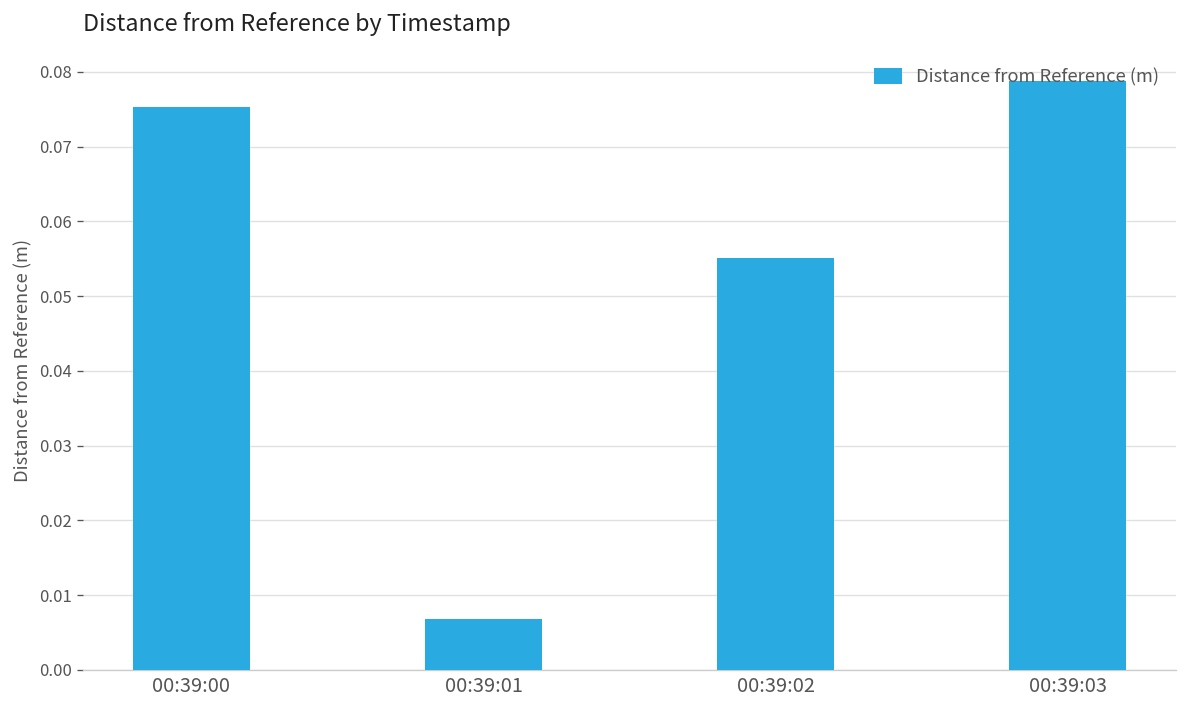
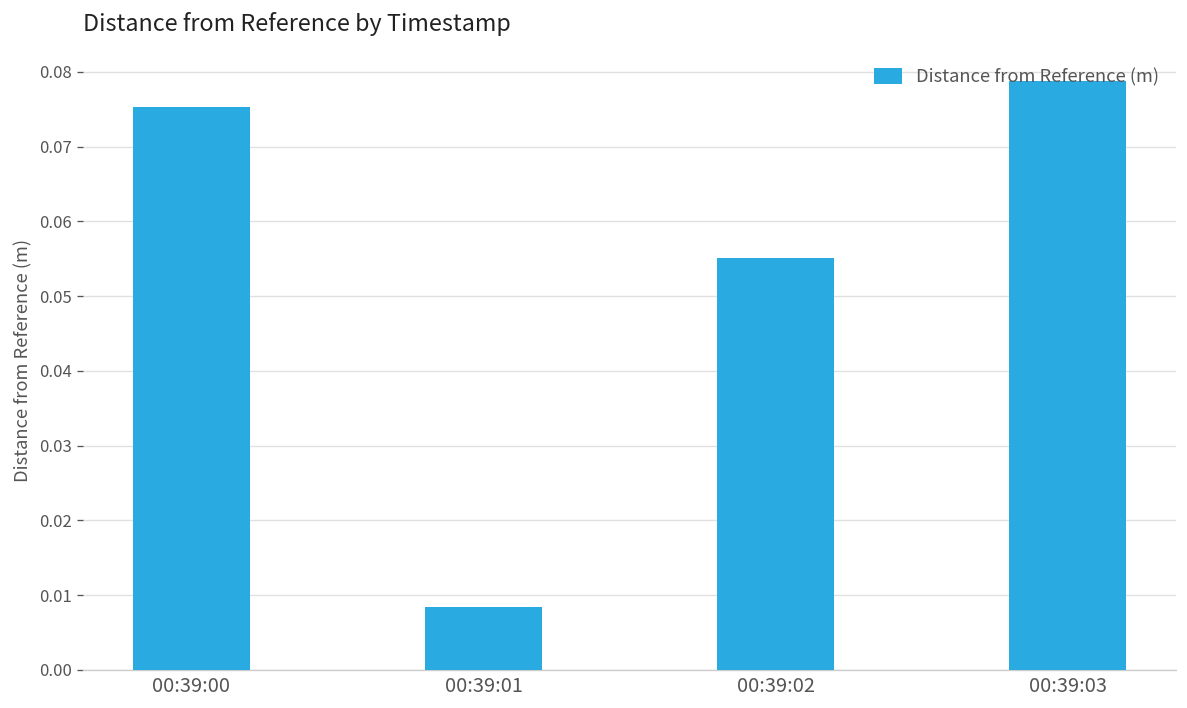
00:39:01: 0.007 -> 0.008
